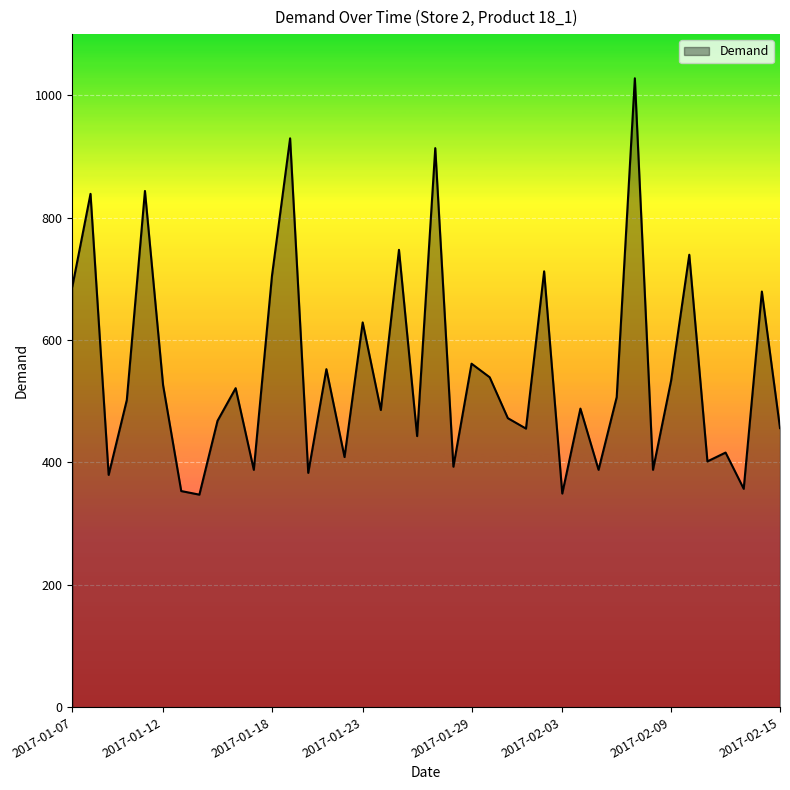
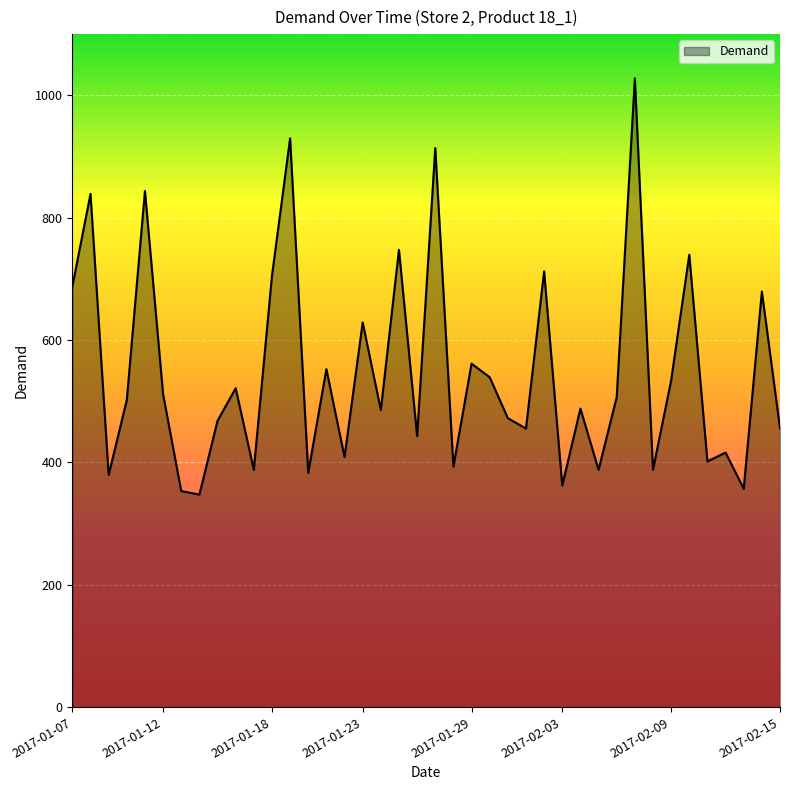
2017-01-12: 530 -> 510
2017-02-03: 350 -> 360
